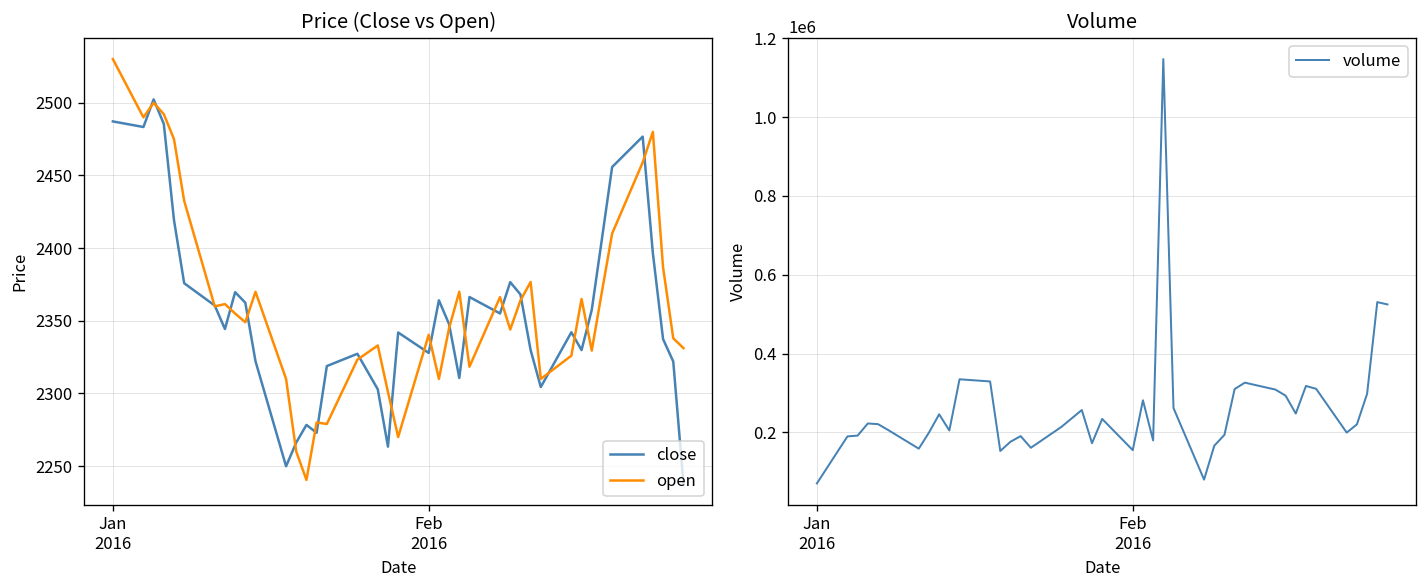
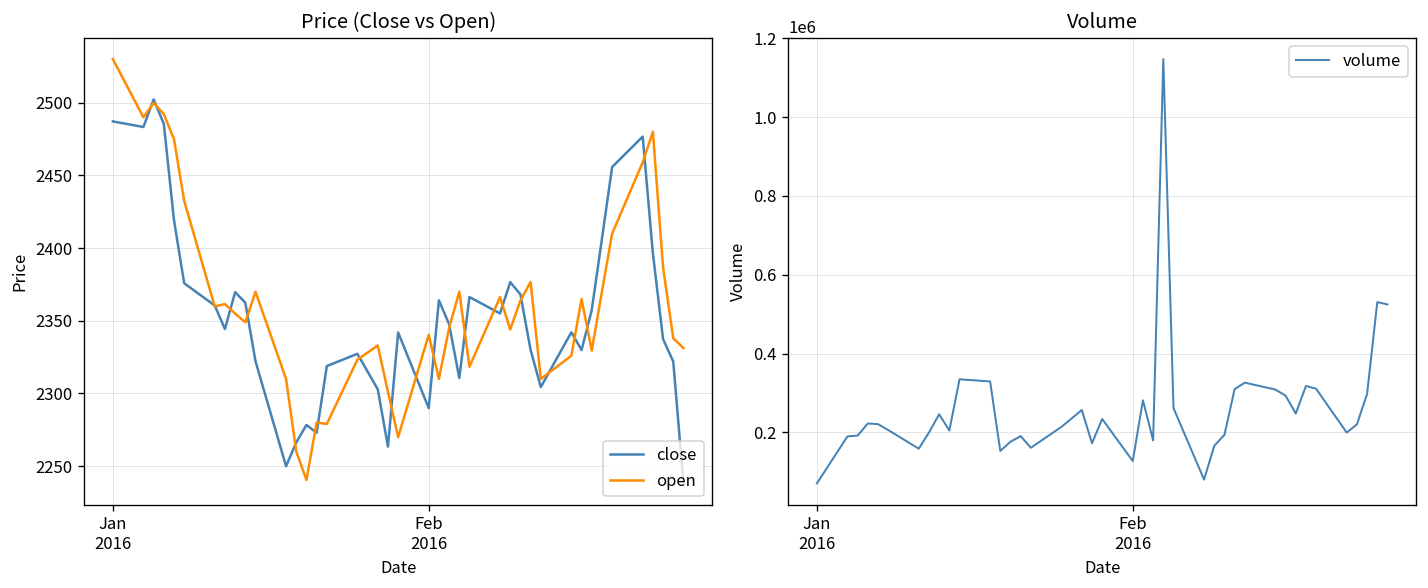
Price (Close vs Open), close, Feb 2016: 2328 -> 2290
Volume, Feb 2016: 160000 -> 130000
